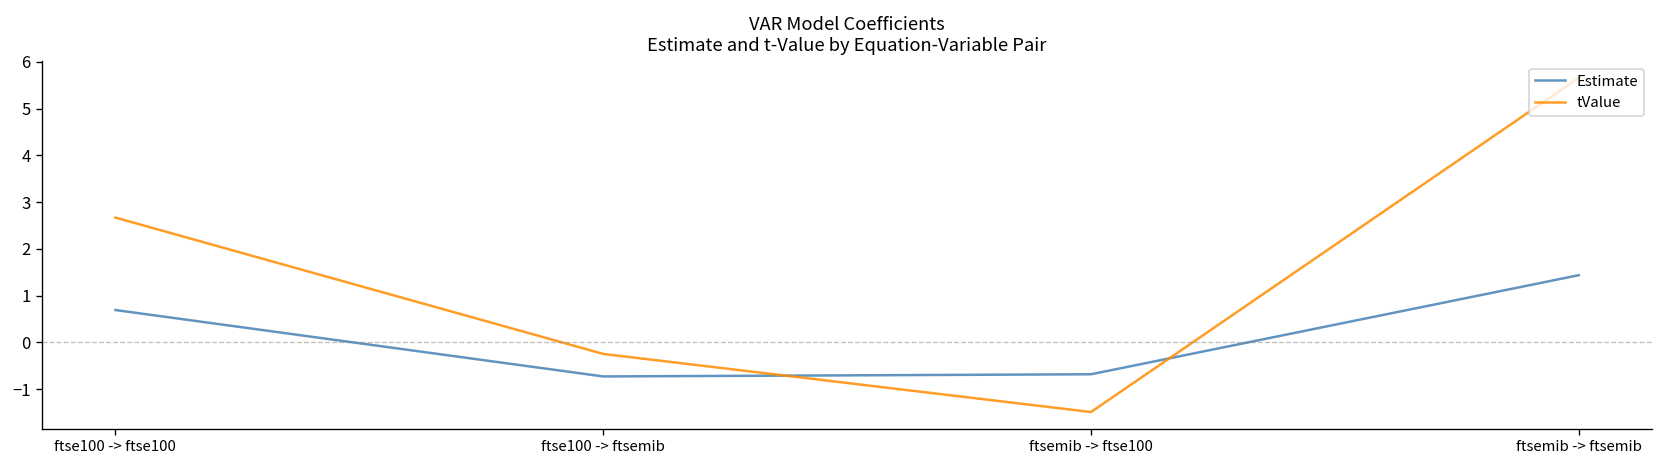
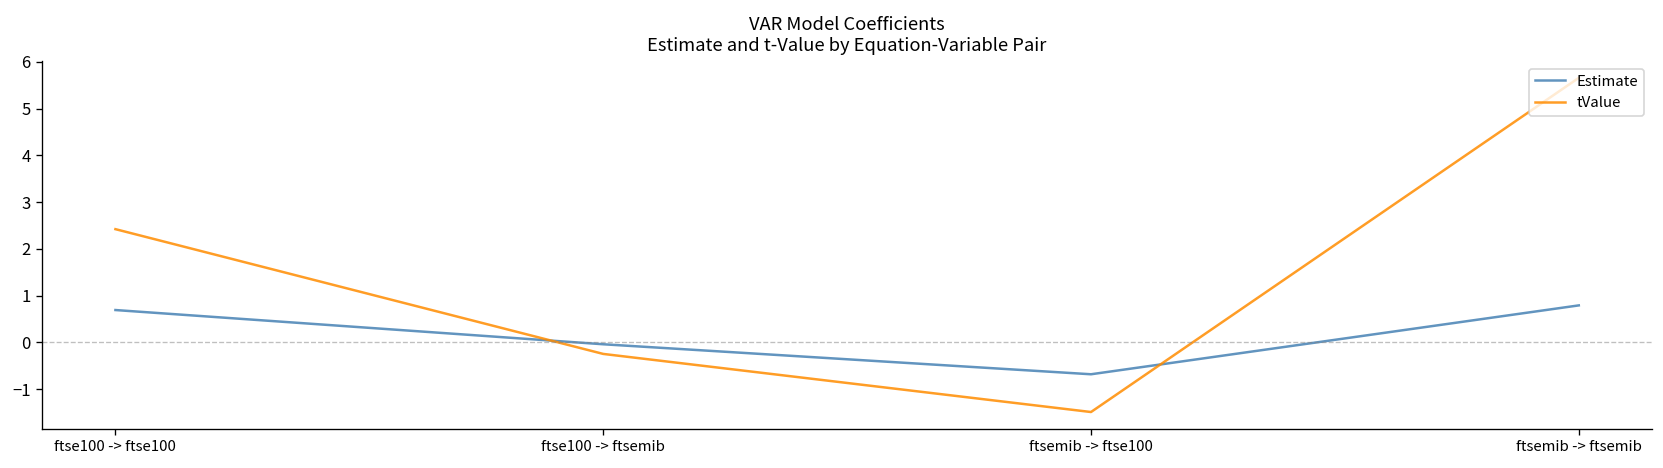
tValue, ftse100 -> ftse100: 2.7 -> 2.4
Estimate, ftse100 -> ftsemib: -0.7 -> 0.0
Estimate, ftsemib -> ftsemib: 1.4 -> 0.8
